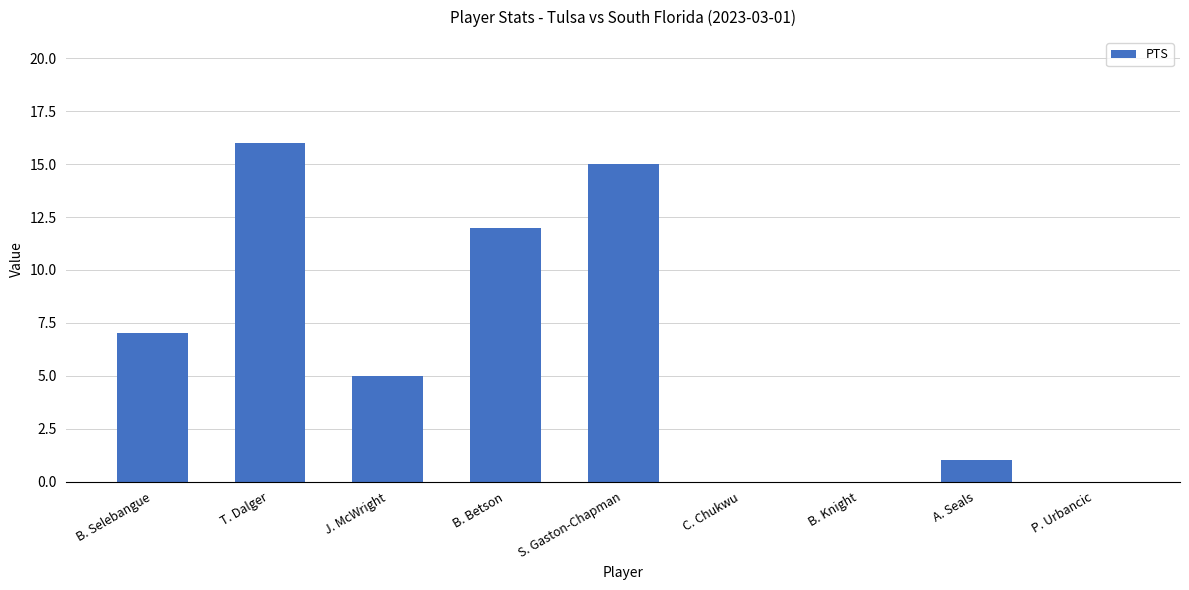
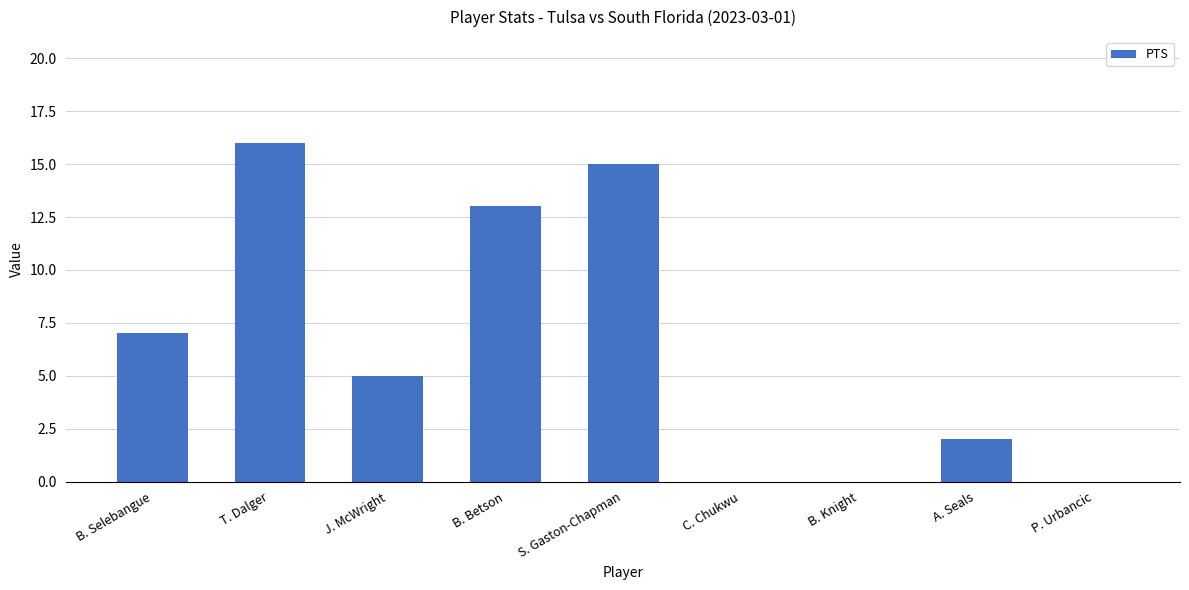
B. Betson: 12 -> 13
A. Seals: 1 -> 2
